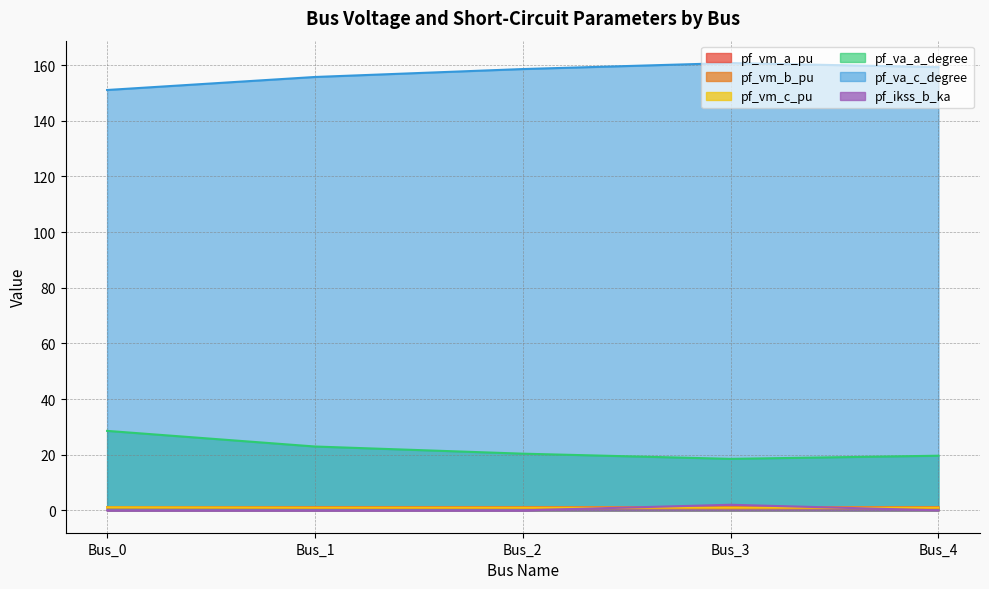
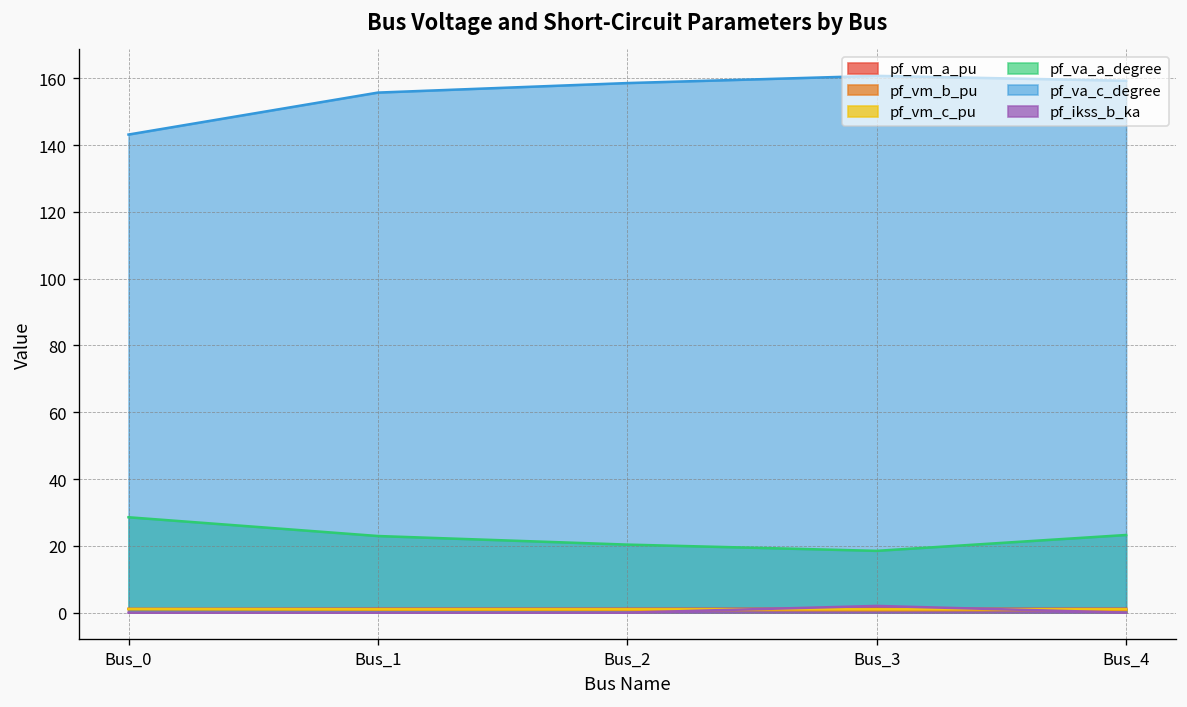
pf_va_c_degree, Bus_0: 151 -> 143
pf_va_a_degree, Bus_4: 20 -> 23
